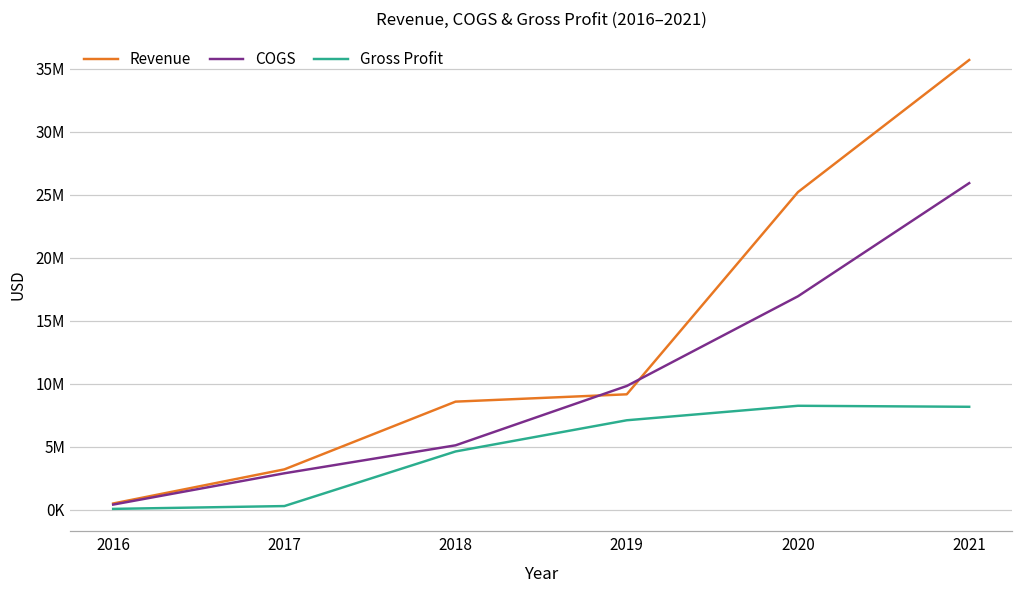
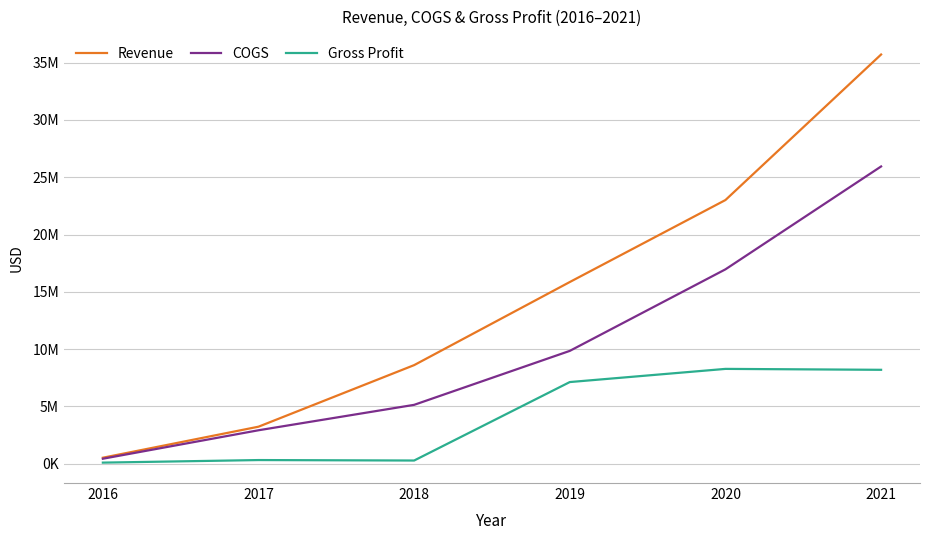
Gross Profit, 2018: 4600000 -> 300000
Revenue, 2019: 9200000 -> 15900000
Revenue, 2020: 25200000 -> 23000000
